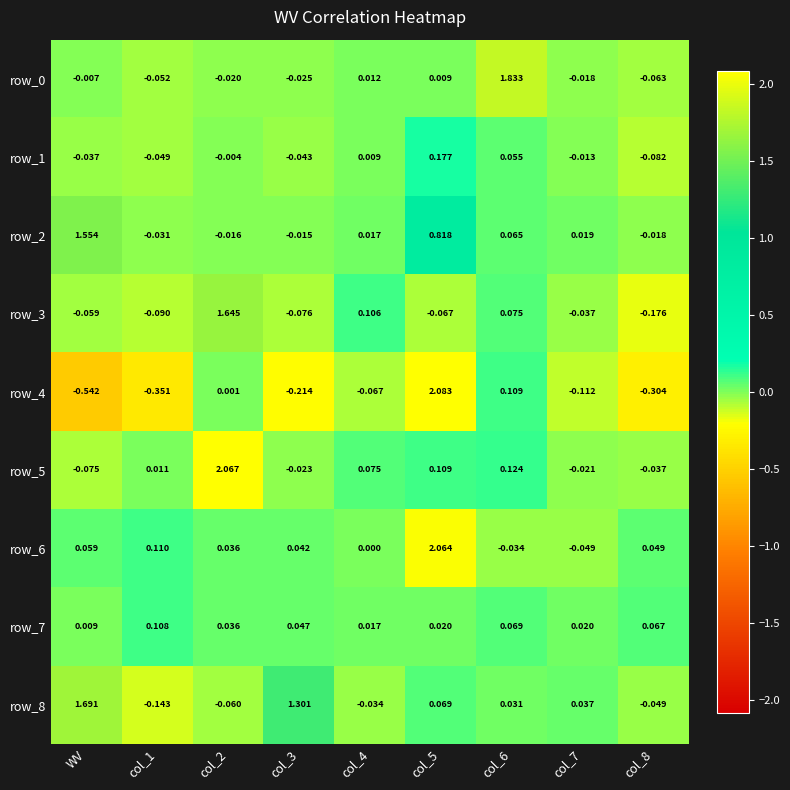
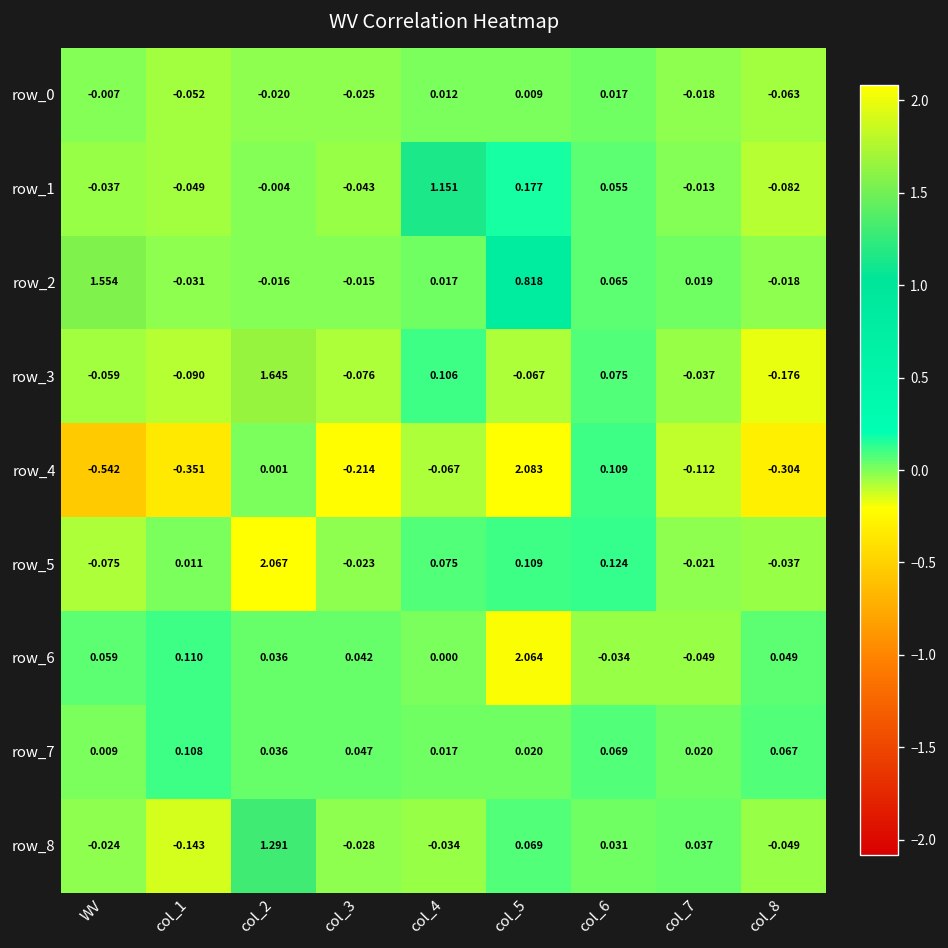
row_0, col_6: 1.833 -> 0.017
row_1, col_4: 0.009 -> 1.151
row_8, WV: 1.691 -> -0.024
row_8, col_2: -0.060 -> 1.291
row_8, col_3: 1.301 -> -0.028
